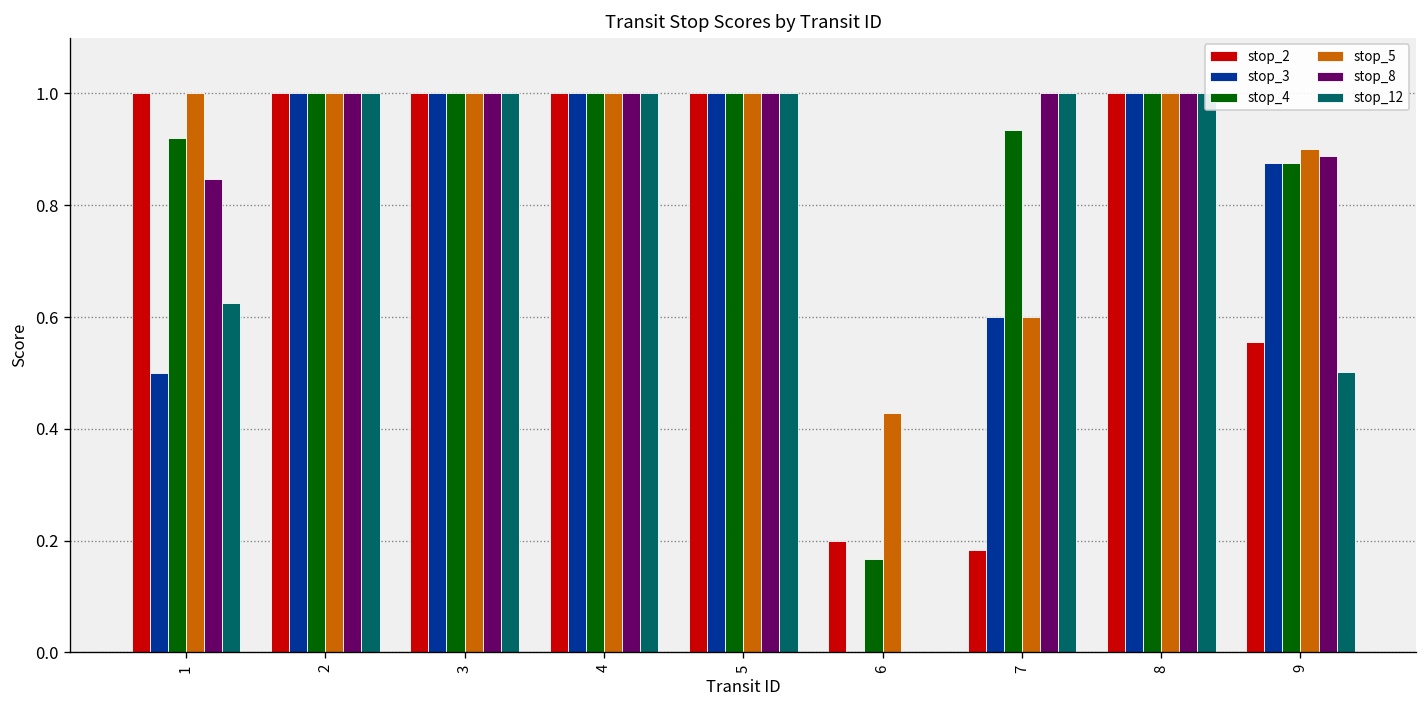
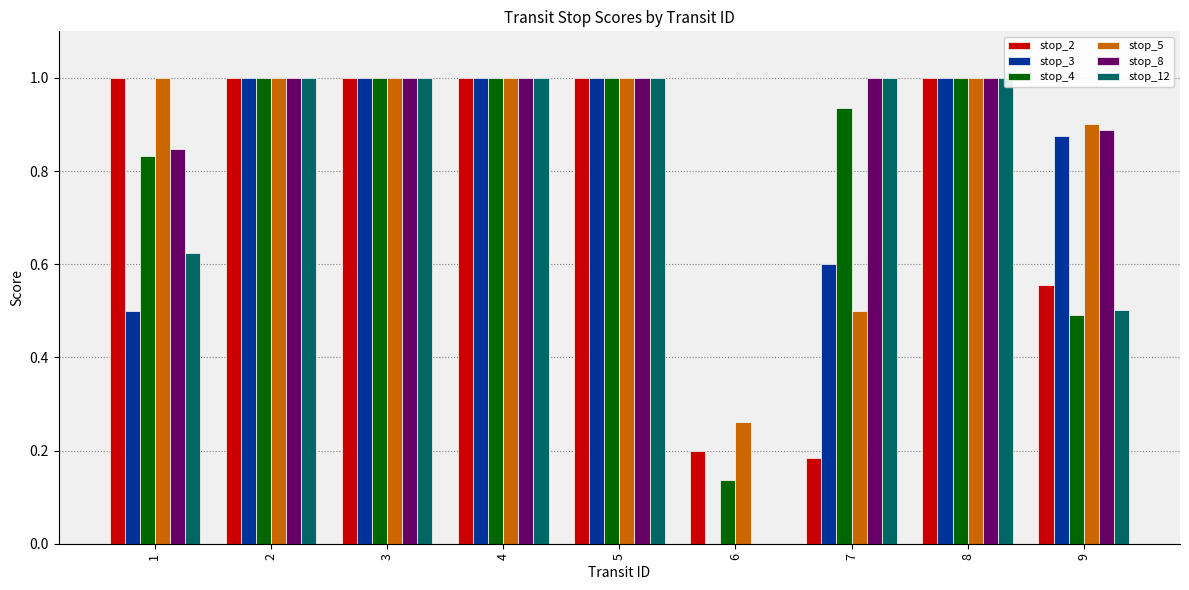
stop_4, 1: 0.92 -> 0.83
stop_4, 6: 0.17 -> 0.14
stop_5, 6: 0.43 -> 0.26
stop_5, 7: 0.6 -> 0.5
stop_4, 9: 0.88 -> 0.49
